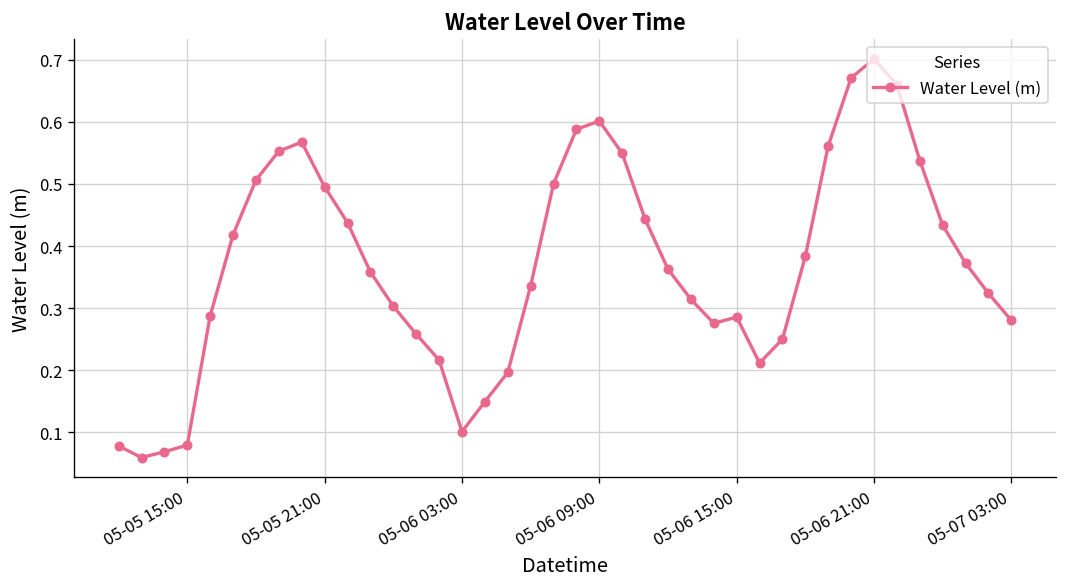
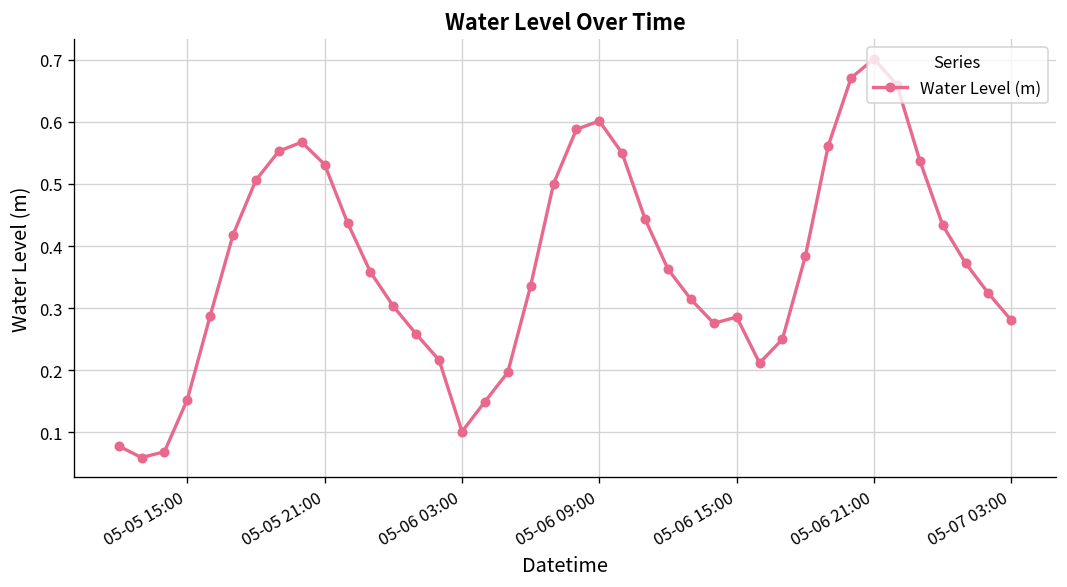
05-05 15:00: 0.08 -> 0.15
05-05 21:00: 0.50 -> 0.53
